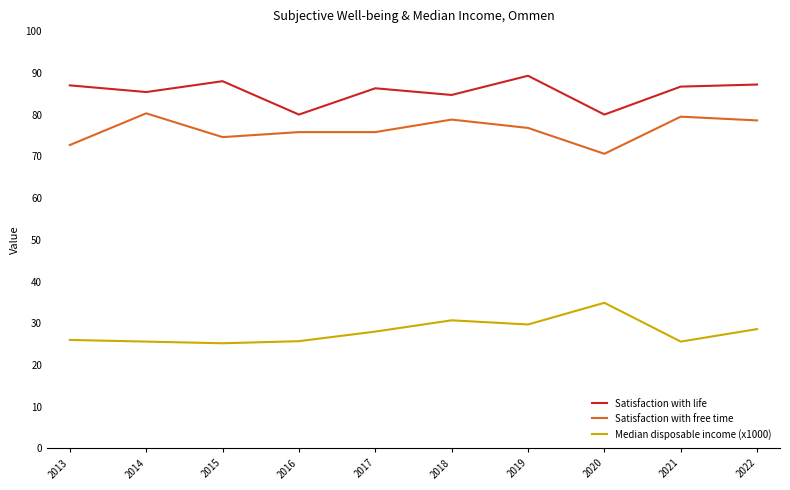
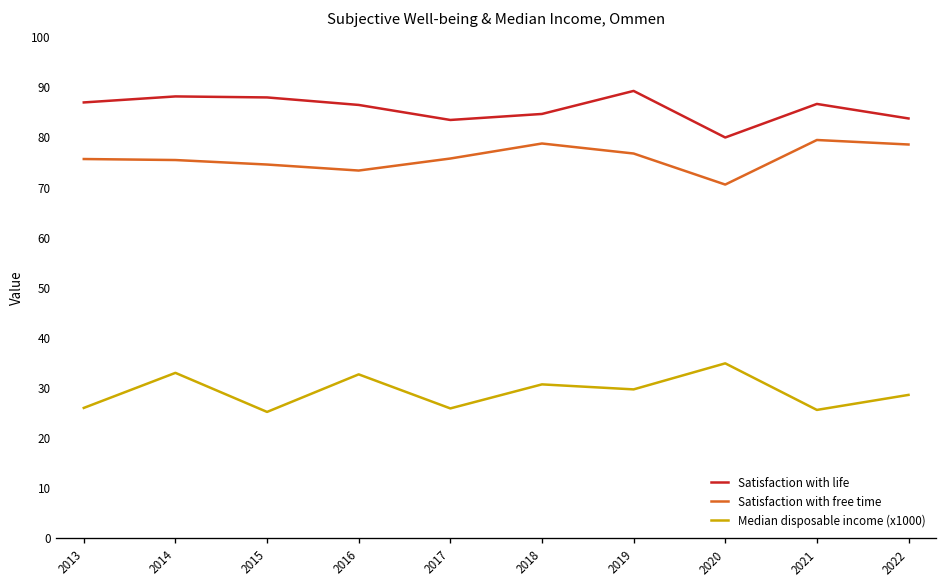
Satisfaction with free time, 2013: 73 -> 76
Satisfaction with life, 2014: 85 -> 88
Satisfaction with free time, 2014: 80 -> 76
Median disposable income (x1000), 2014: 26 -> 33
Satisfaction with life, 2016: 80 -> 87
Satisfaction with free time, 2016: 76 -> 73
Median disposable income (x1000), 2016: 26 -> 33
Satisfaction with life, 2017: 86 -> 84
Median disposable income (x1000), 2017: 28 -> 26
Satisfaction with life, 2022: 87 -> 84
